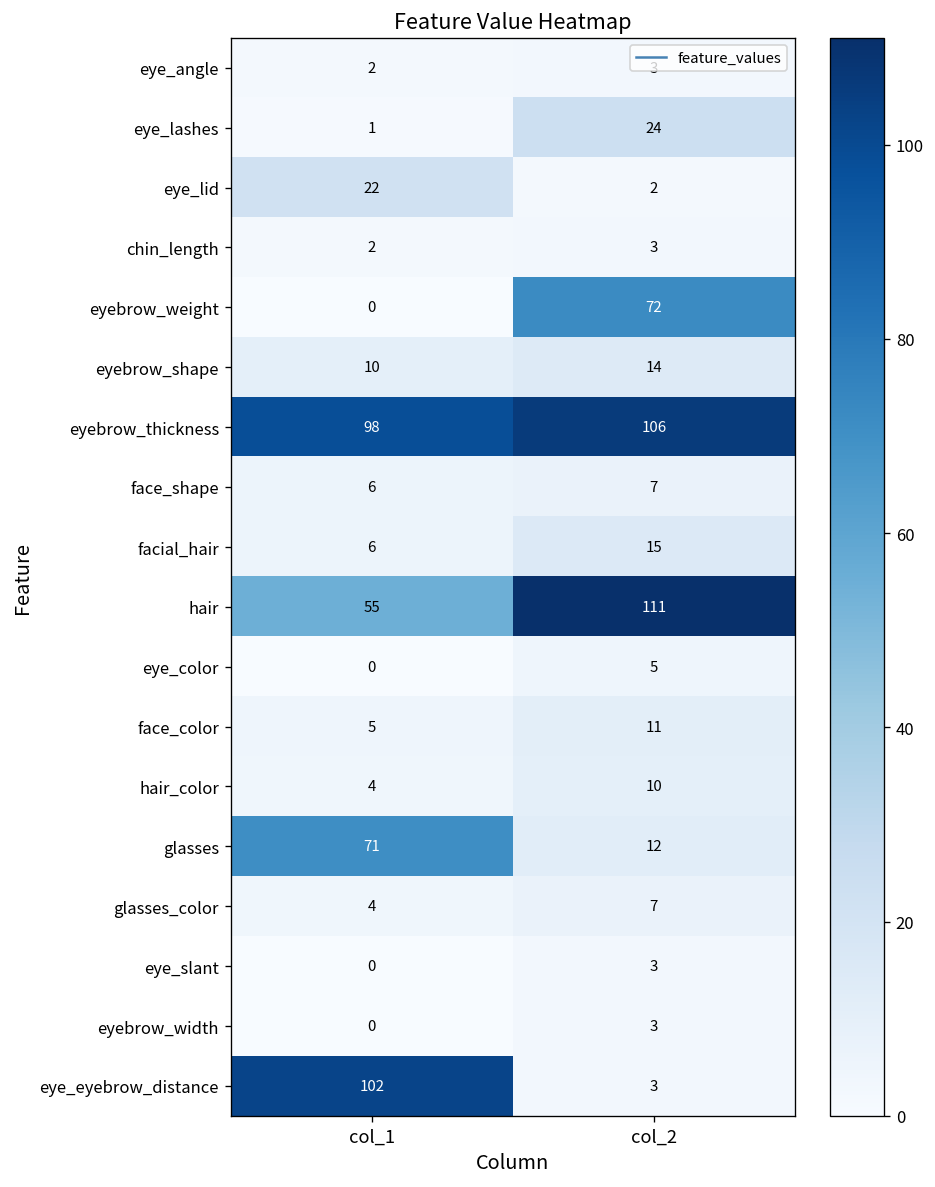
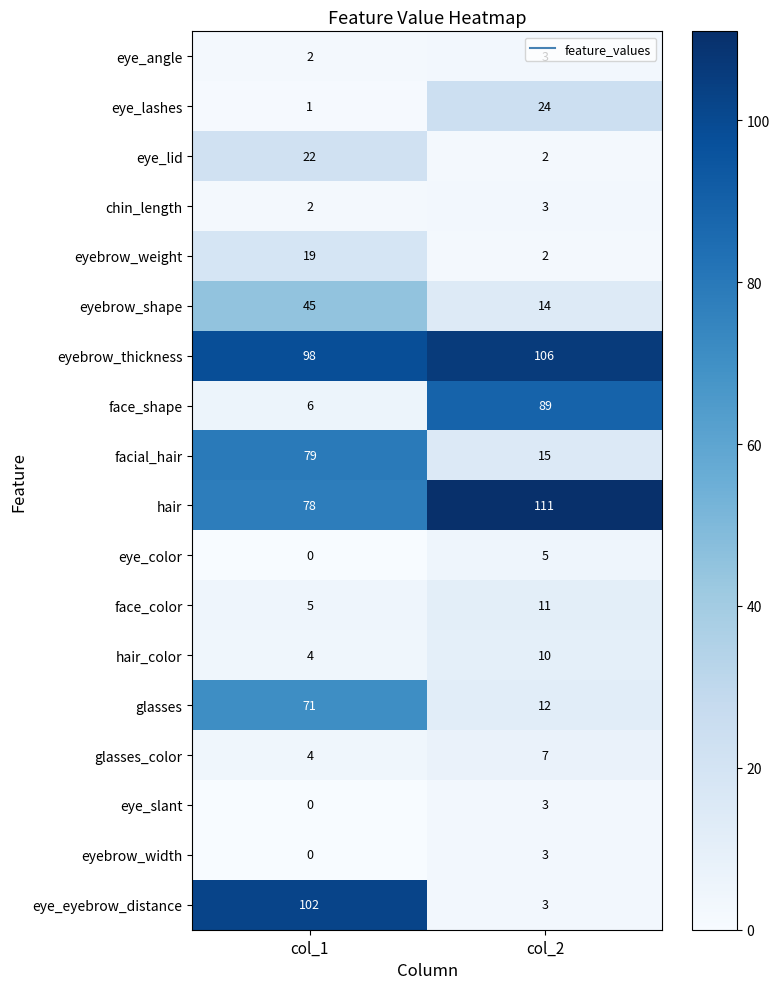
eyebrow_weight, col_1: 0 -> 19
eyebrow_weight, col_2: 72 -> 2
eyebrow_shape, col_1: 10 -> 45
face_shape, col_2: 7 -> 89
facial_hair, col_1: 6 -> 79
hair, col_1: 55 -> 78
